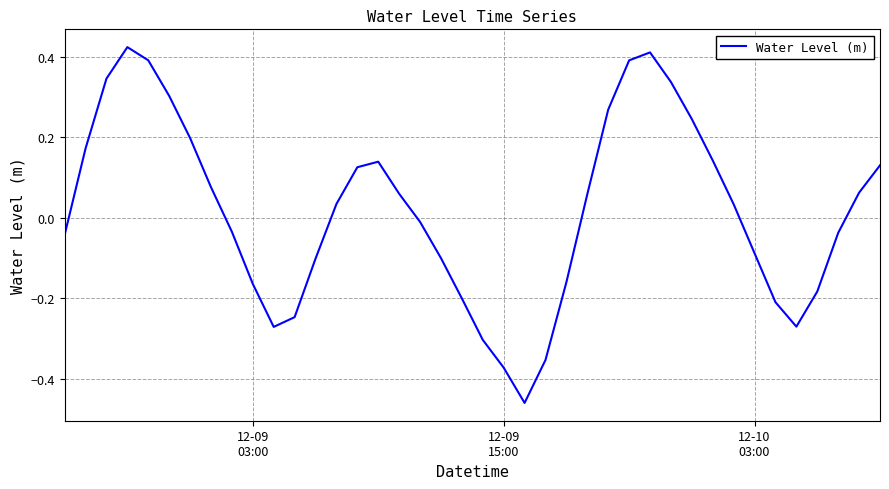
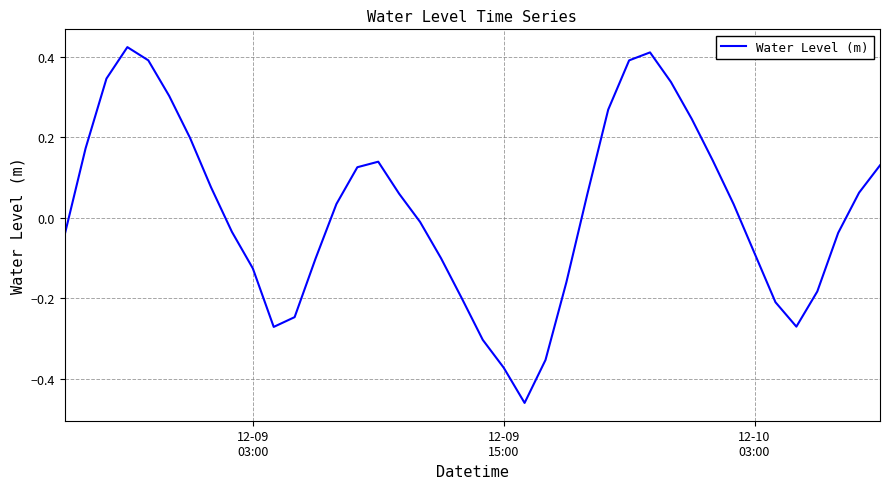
12-09 03:00: -0.16 -> -0.13
